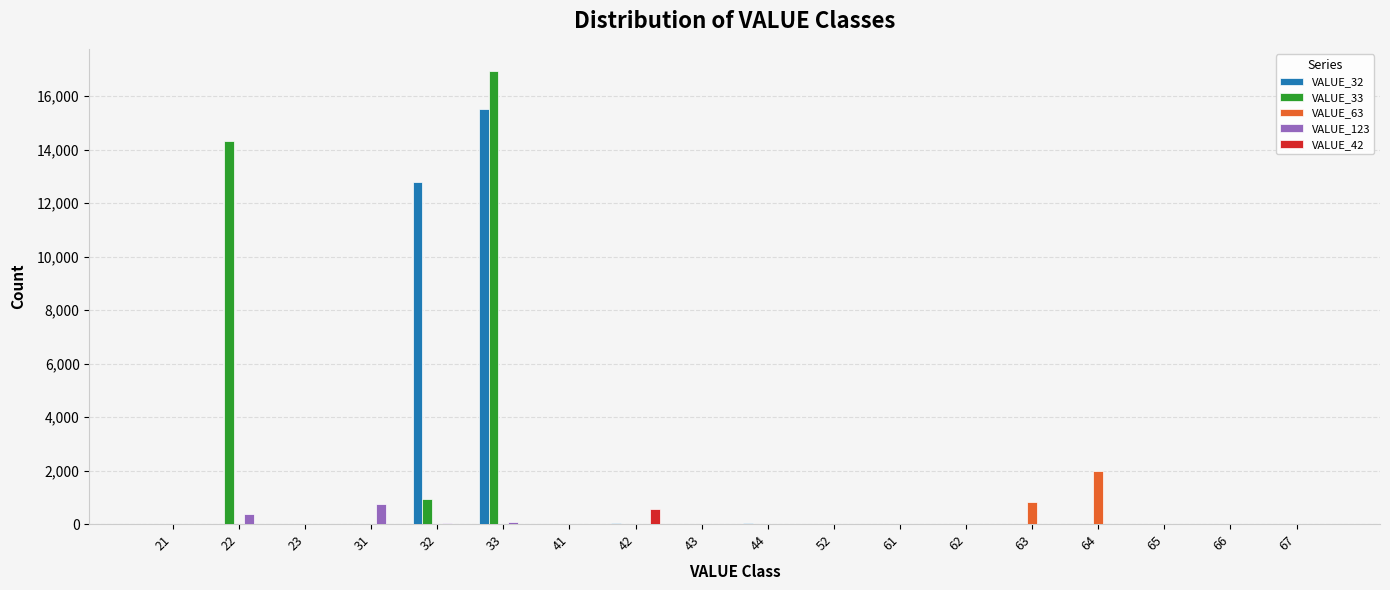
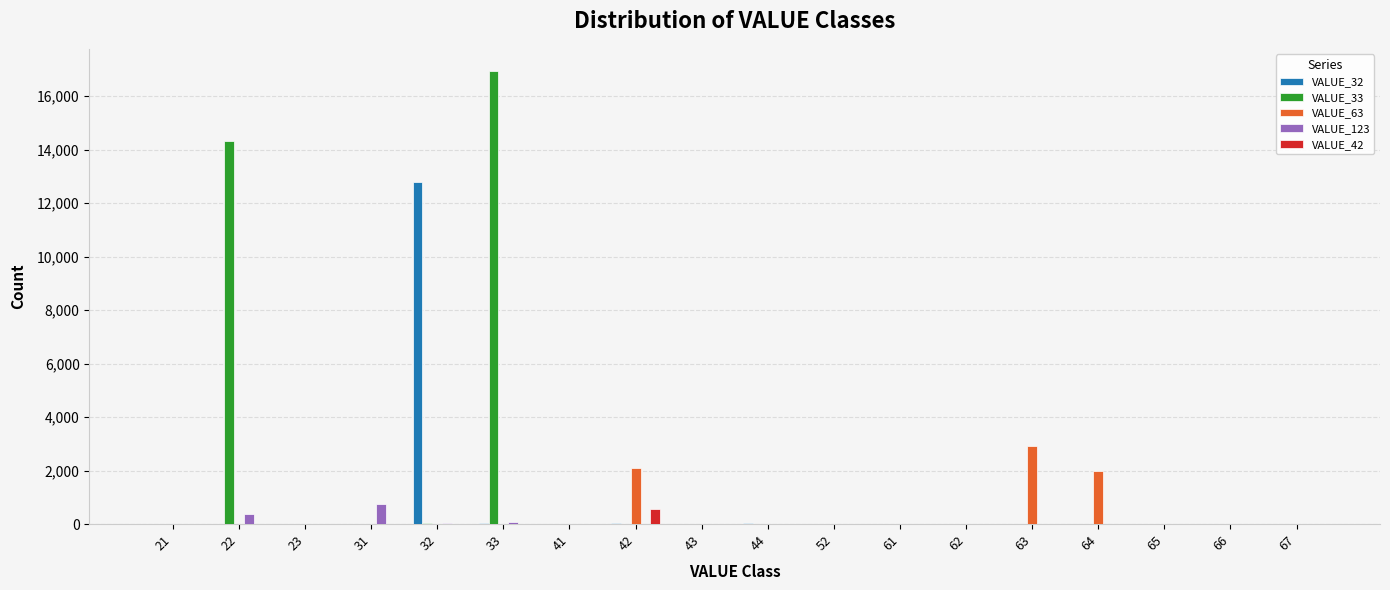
VALUE_33, 32: 900 -> 0
VALUE_32, 33: 15,500 -> 0
VALUE_63, 42: 0 -> 2,100
VALUE_63, 63: 800 -> 2,900
